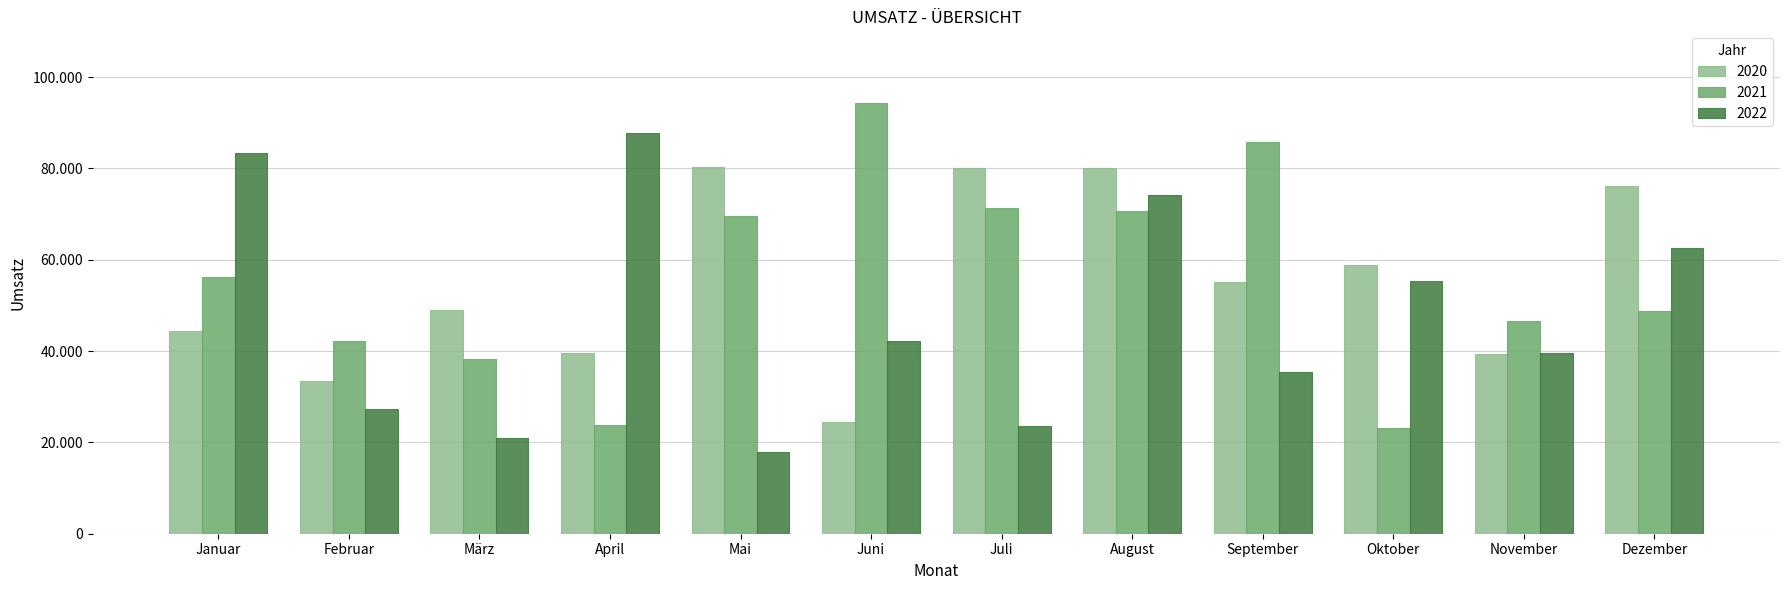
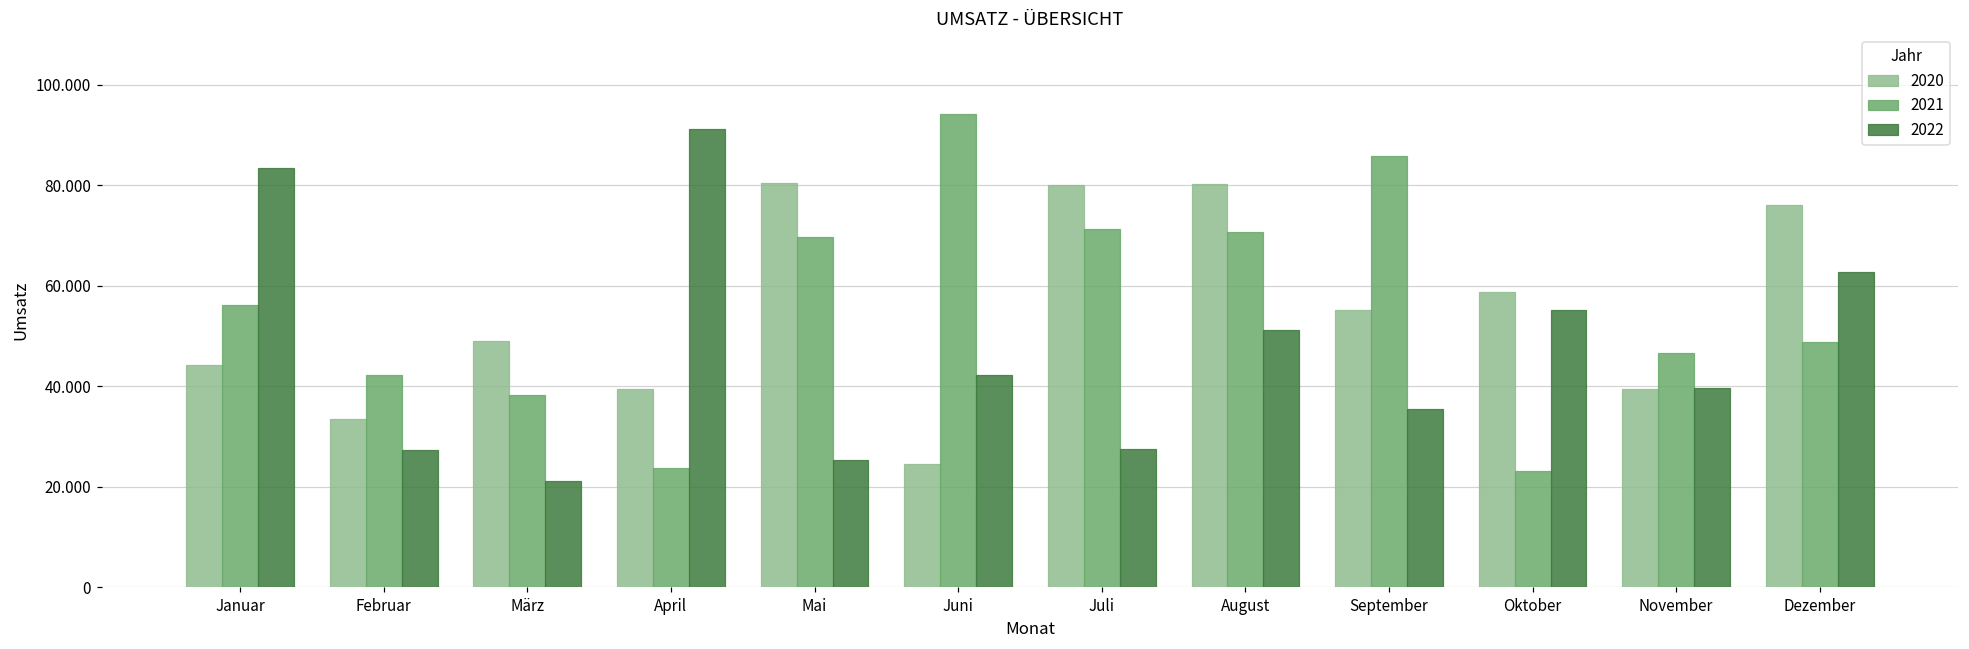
2022, April: 88 -> 91
2022, Mai: 18 -> 25
2022, Juli: 24 -> 27
2022, August: 74 -> 51
